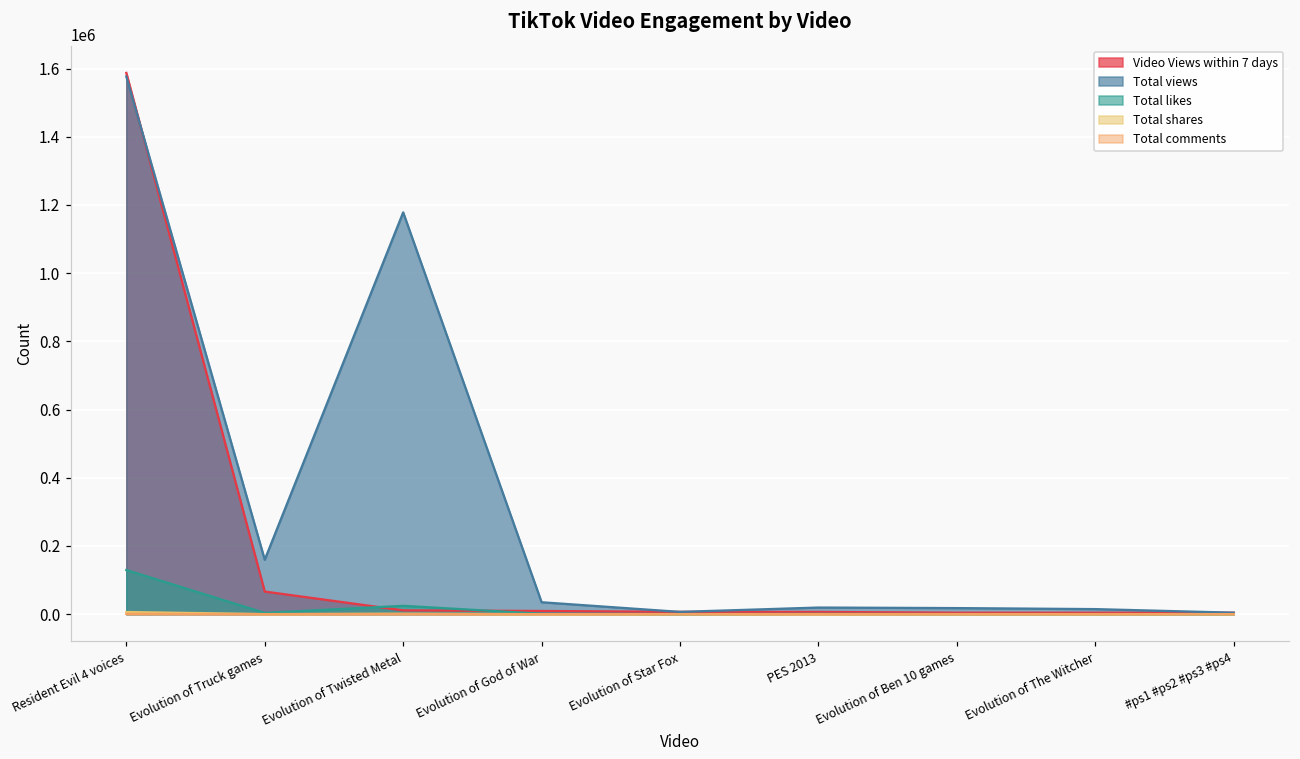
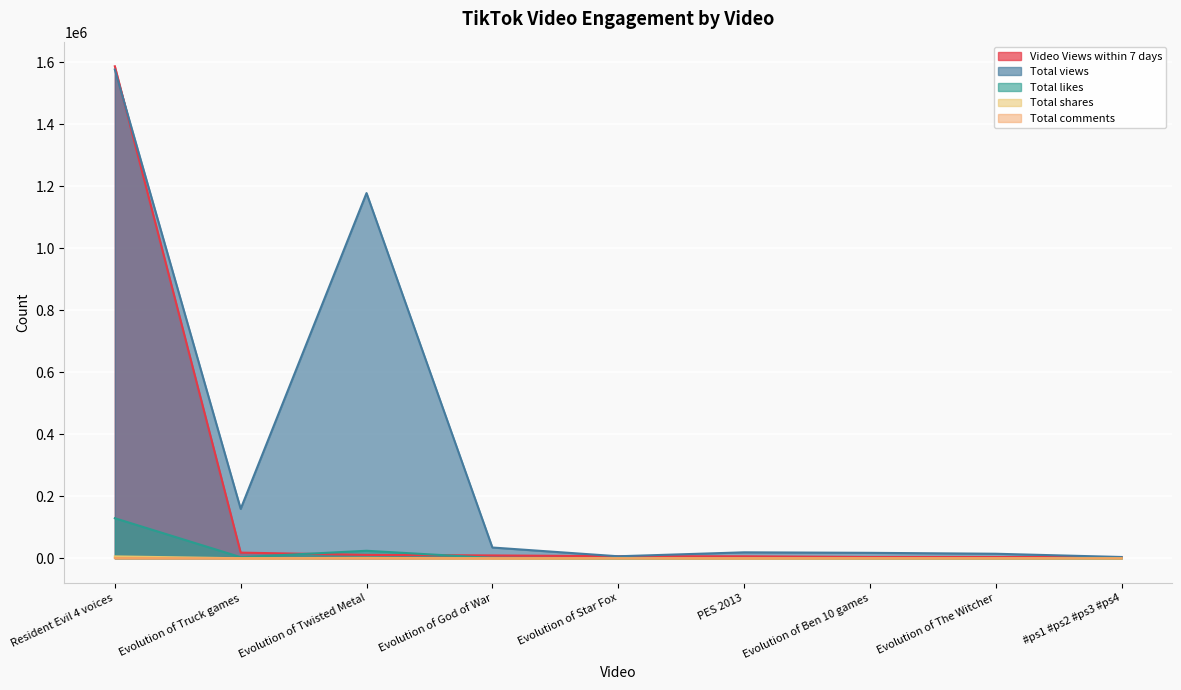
Video Views within 7 days, Evolution of Truck games: 70000 -> 20000
